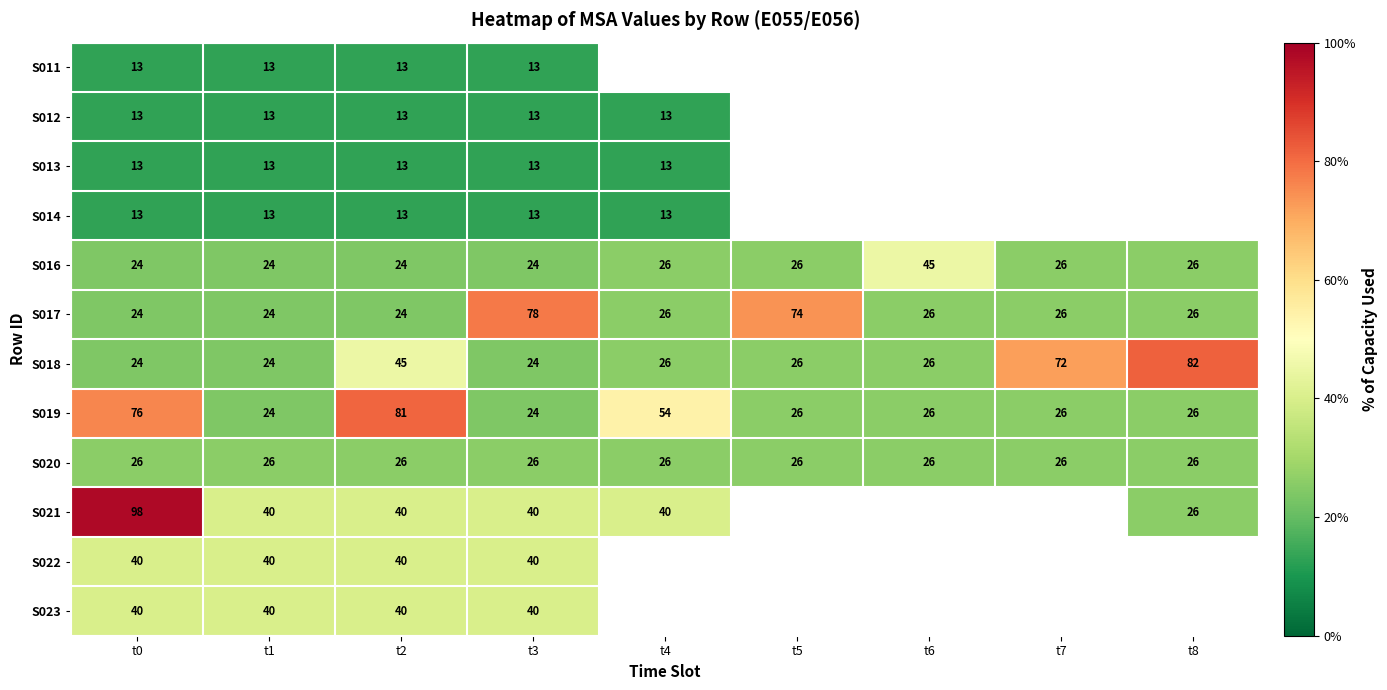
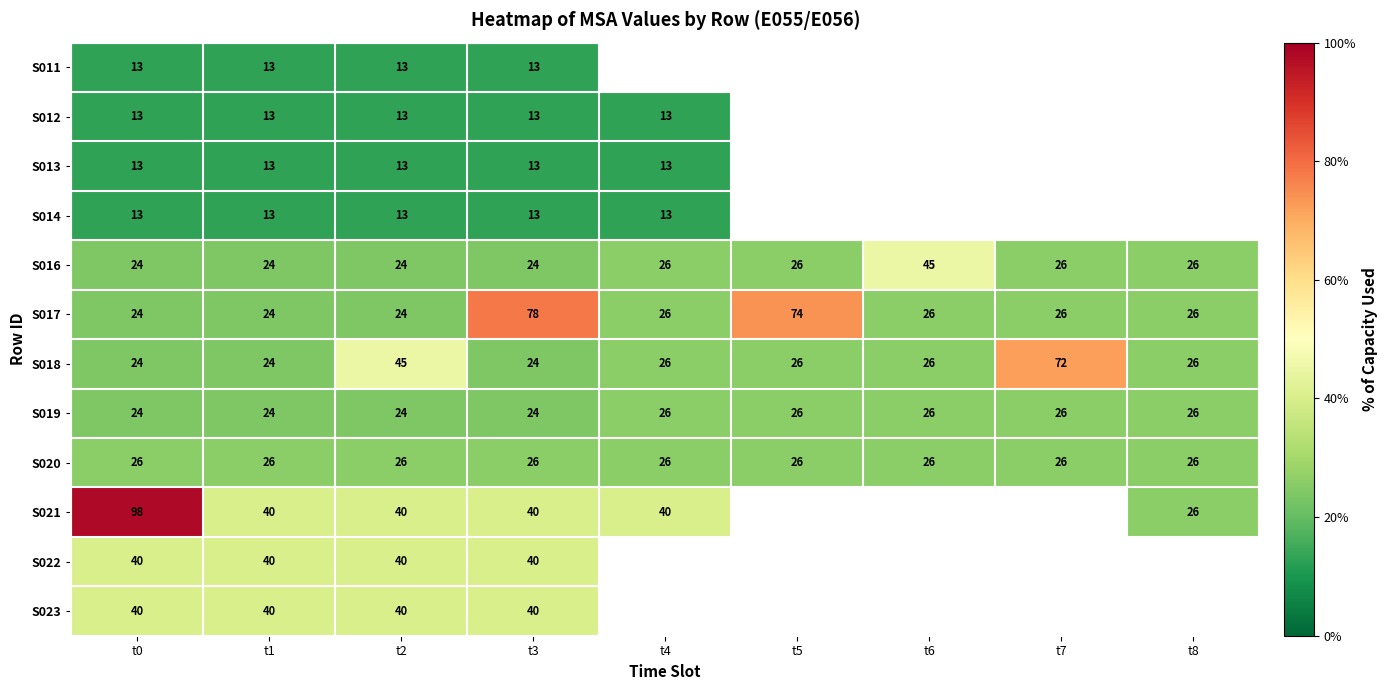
S018, t8: 82 -> 26
S019, t0: 76 -> 24
S019, t2: 81 -> 24
S019, t4: 54 -> 26
